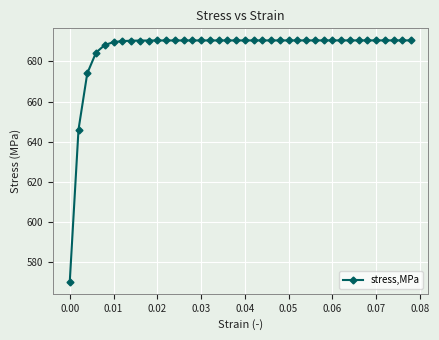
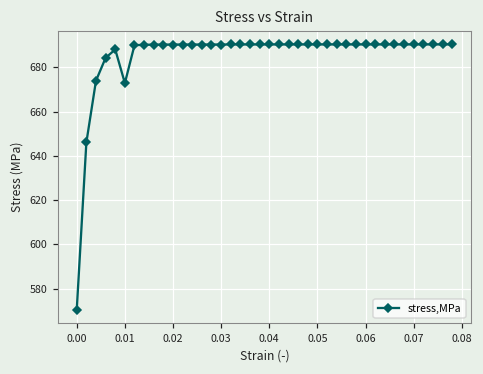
0.01: 690 -> 673
